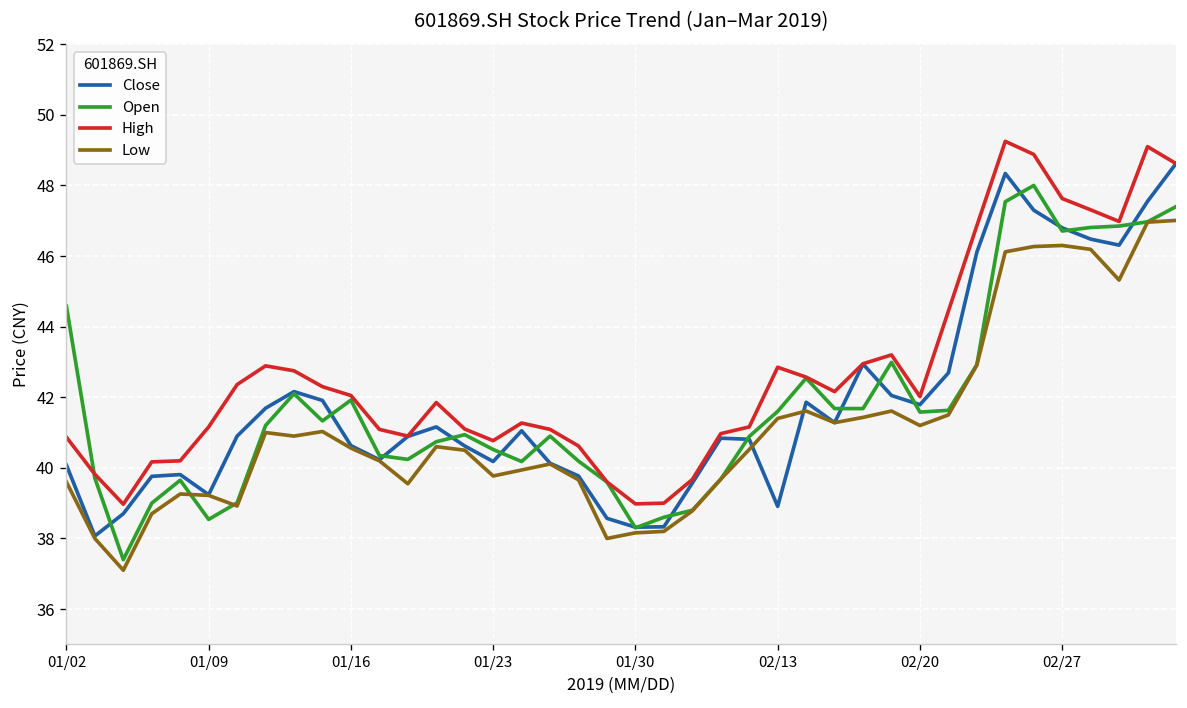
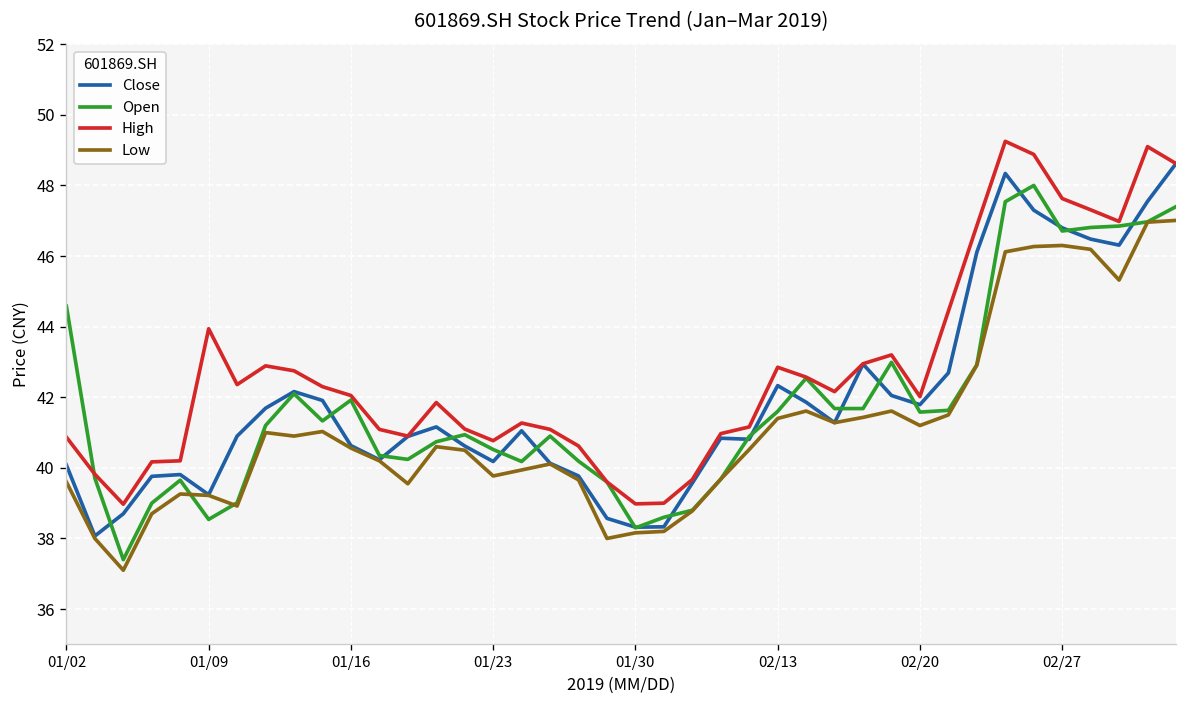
High, 01/09: 41.2 -> 43.9
Close, 02/13: 38.9 -> 42.3
